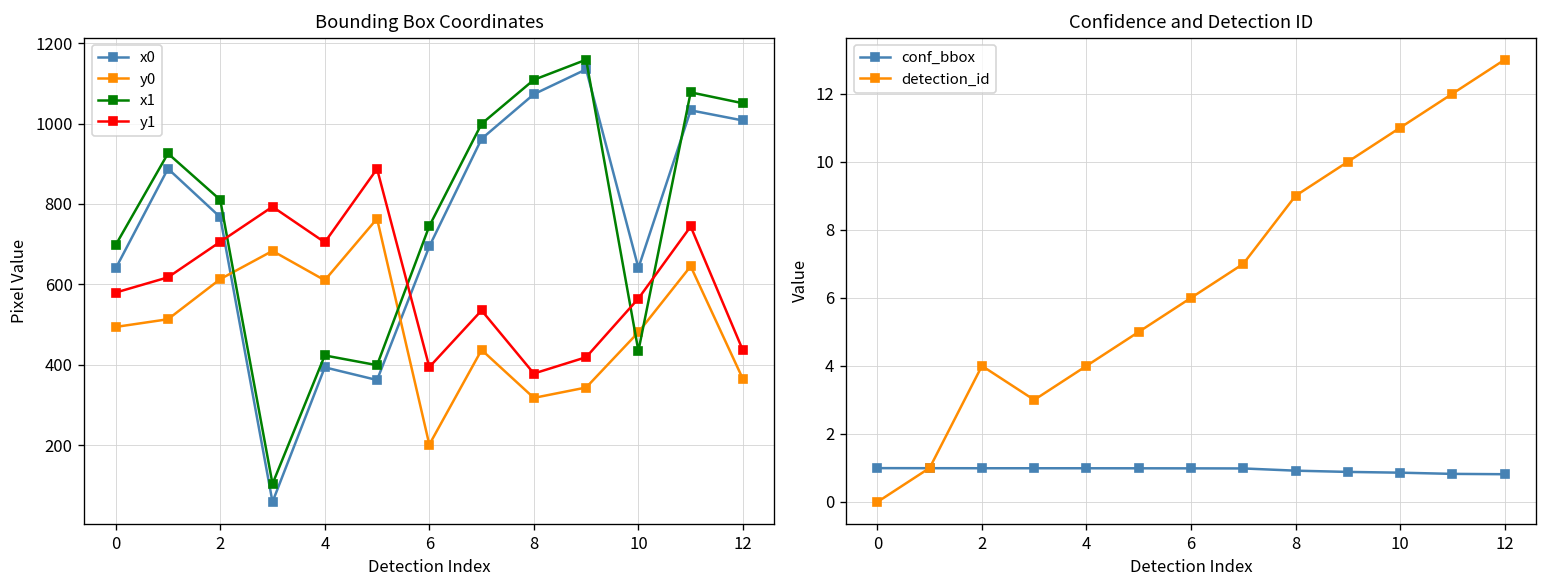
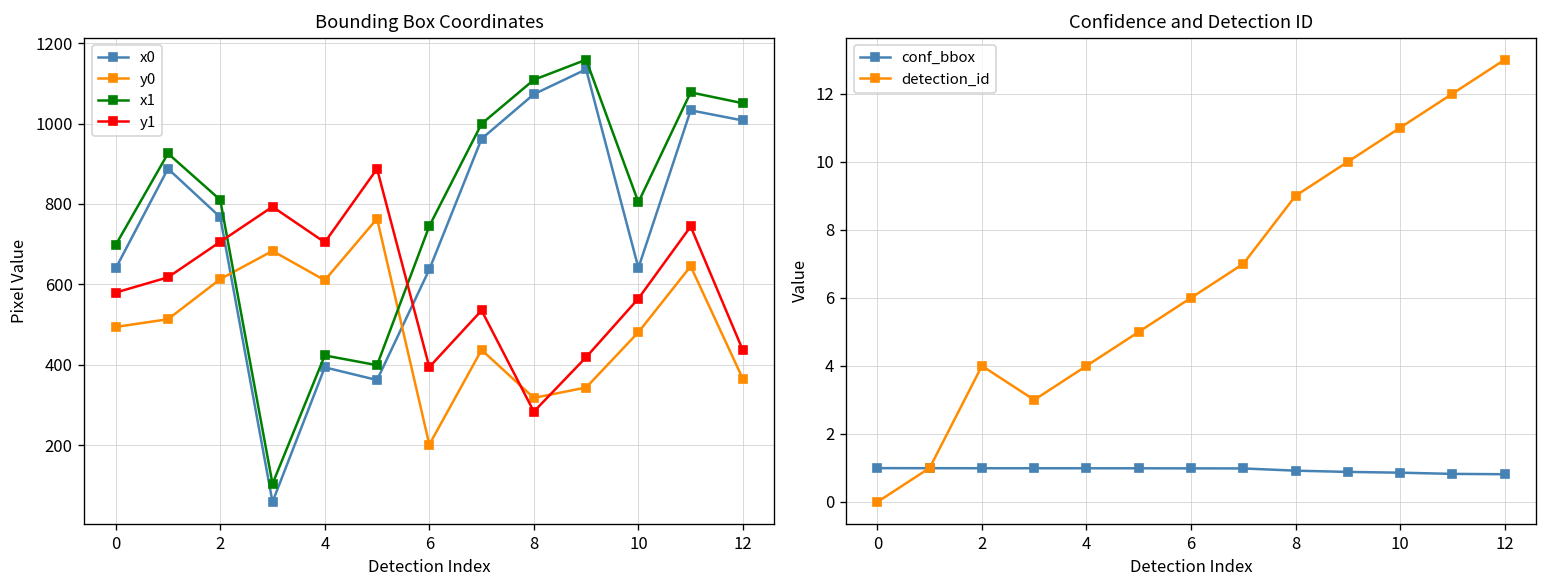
Bounding Box Coordinates, x0, 6: 690 -> 640
Bounding Box Coordinates, y1, 8: 380 -> 280
Bounding Box Coordinates, x1, 10: 430 -> 800
